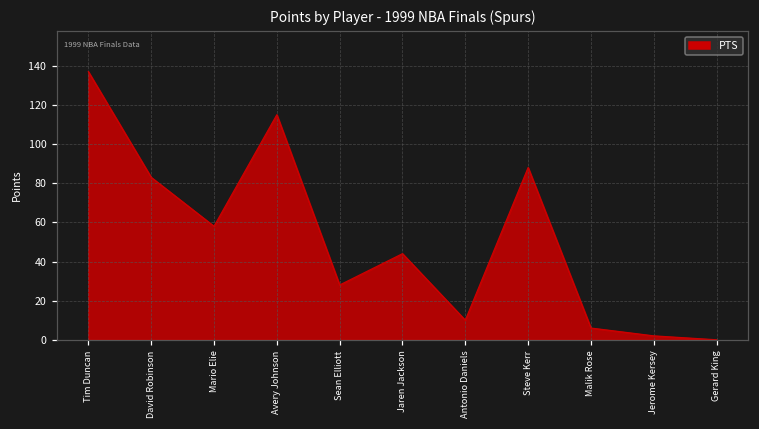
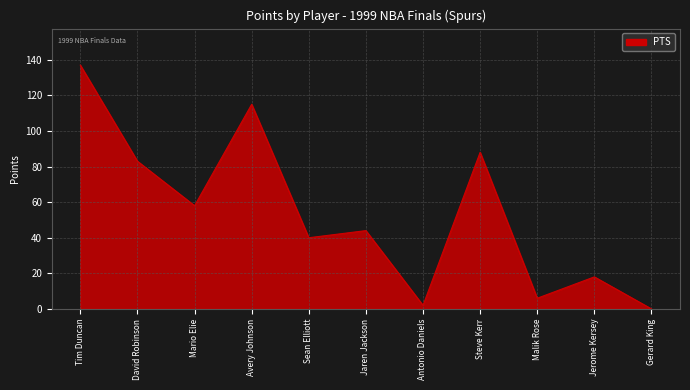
Sean Elliott: 28 -> 40
Antonio Daniels: 10 -> 2
Jerome Kersey: 2 -> 18
